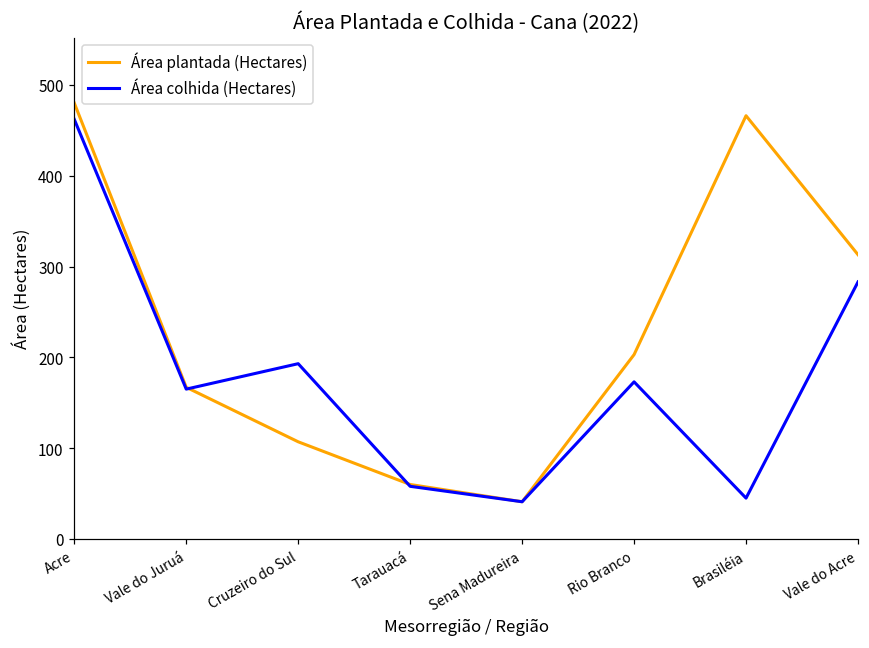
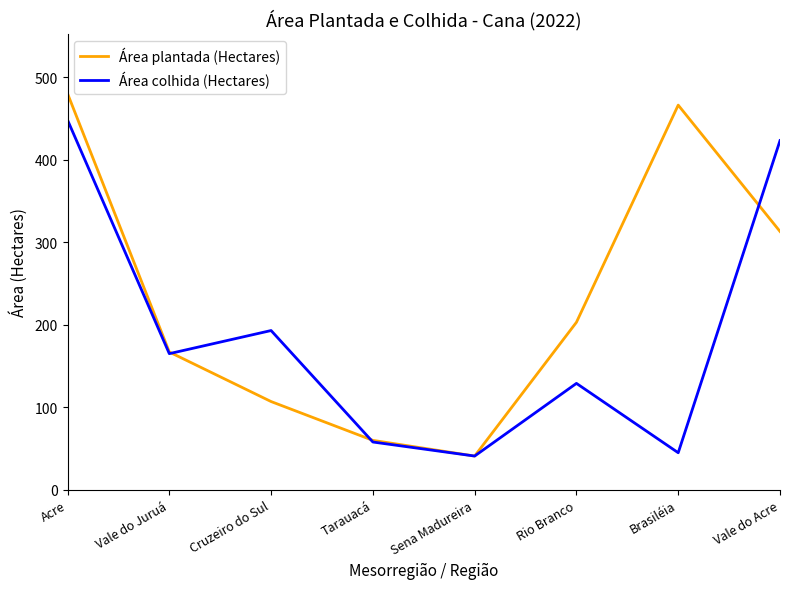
Área colhida (Hectares), Acre: 460 -> 450
Área colhida (Hectares), Rio Branco: 170 -> 130
Área colhida (Hectares), Vale do Acre: 280 -> 420
